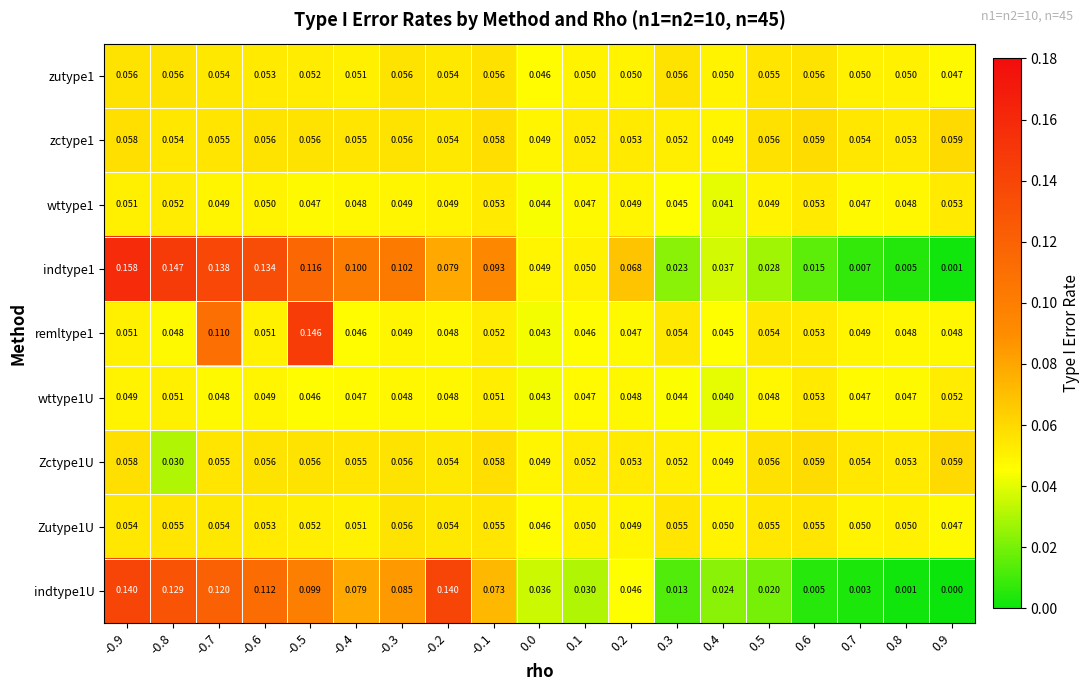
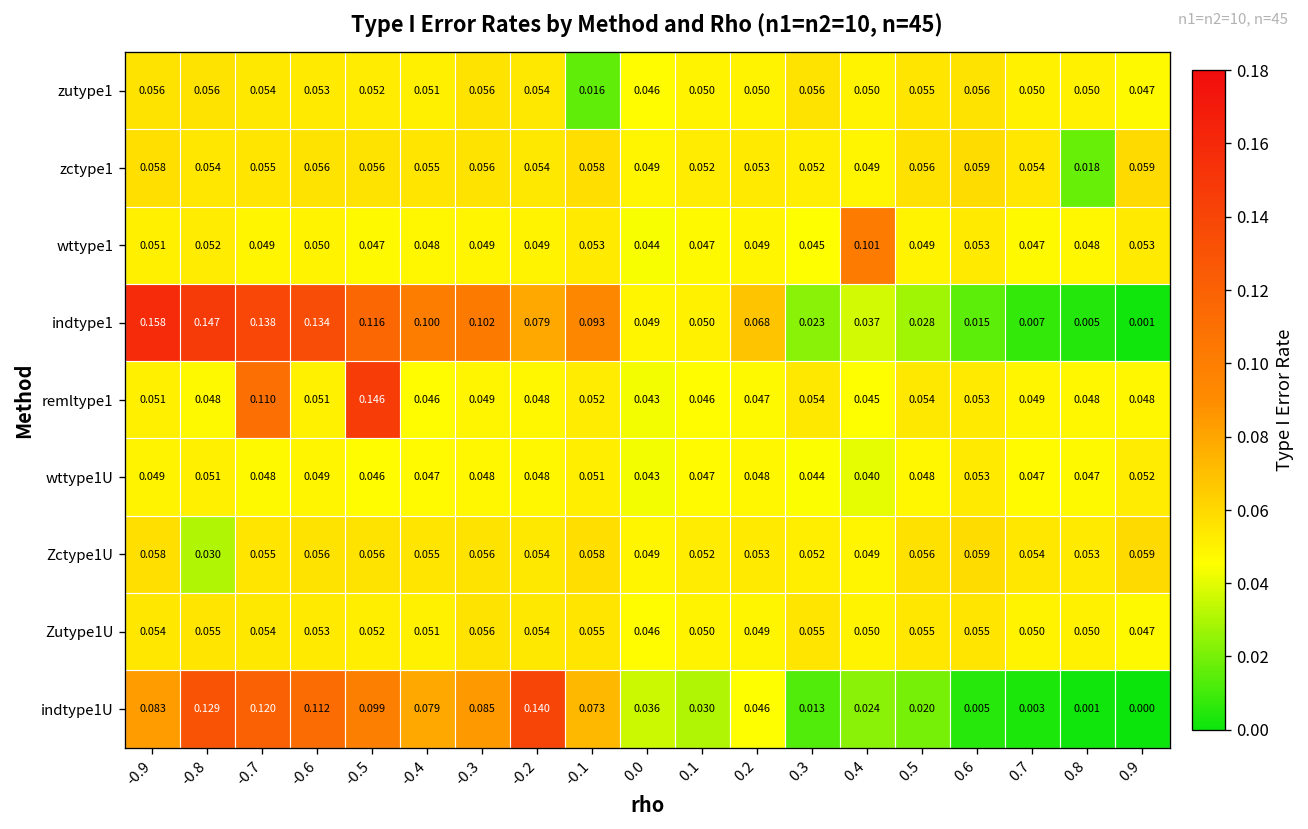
zutype1, -0.1: 0.056 -> 0.016
zctype1, 0.8: 0.053 -> 0.018
wttype1, 0.4: 0.041 -> 0.101
indtype1U, -0.9: 0.140 -> 0.083
